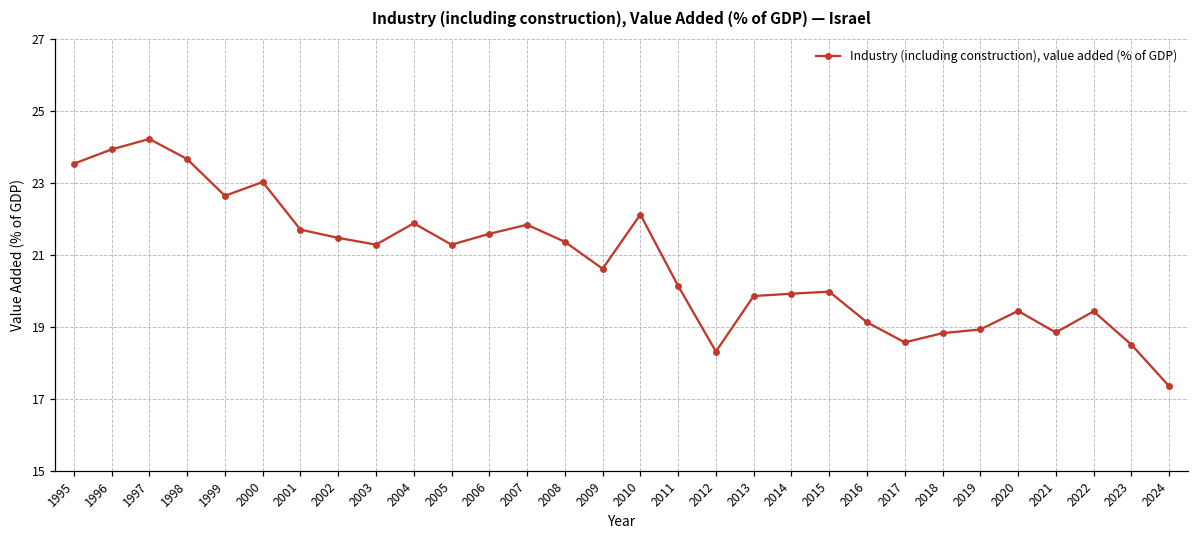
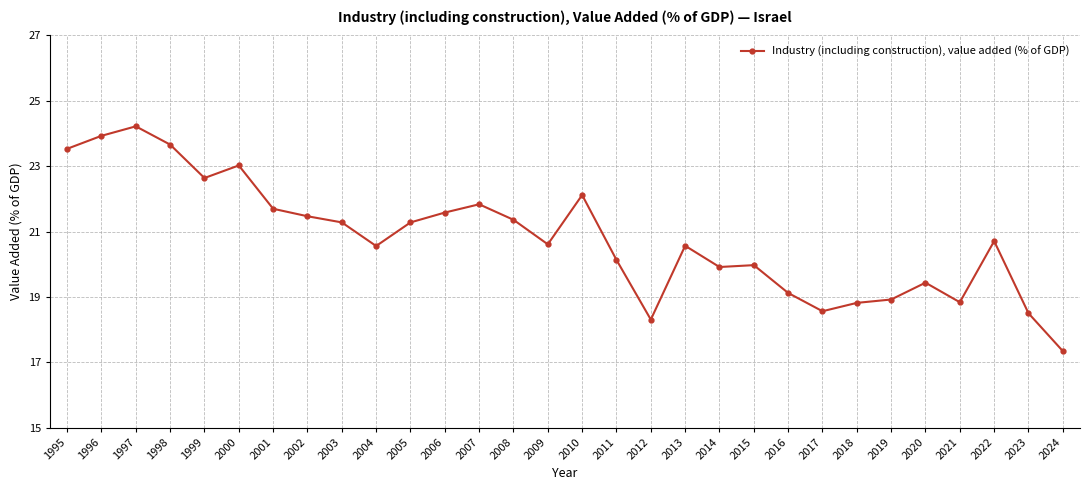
2004: 21.9 -> 20.6
2013: 19.9 -> 20.6
2022: 19.4 -> 20.7
